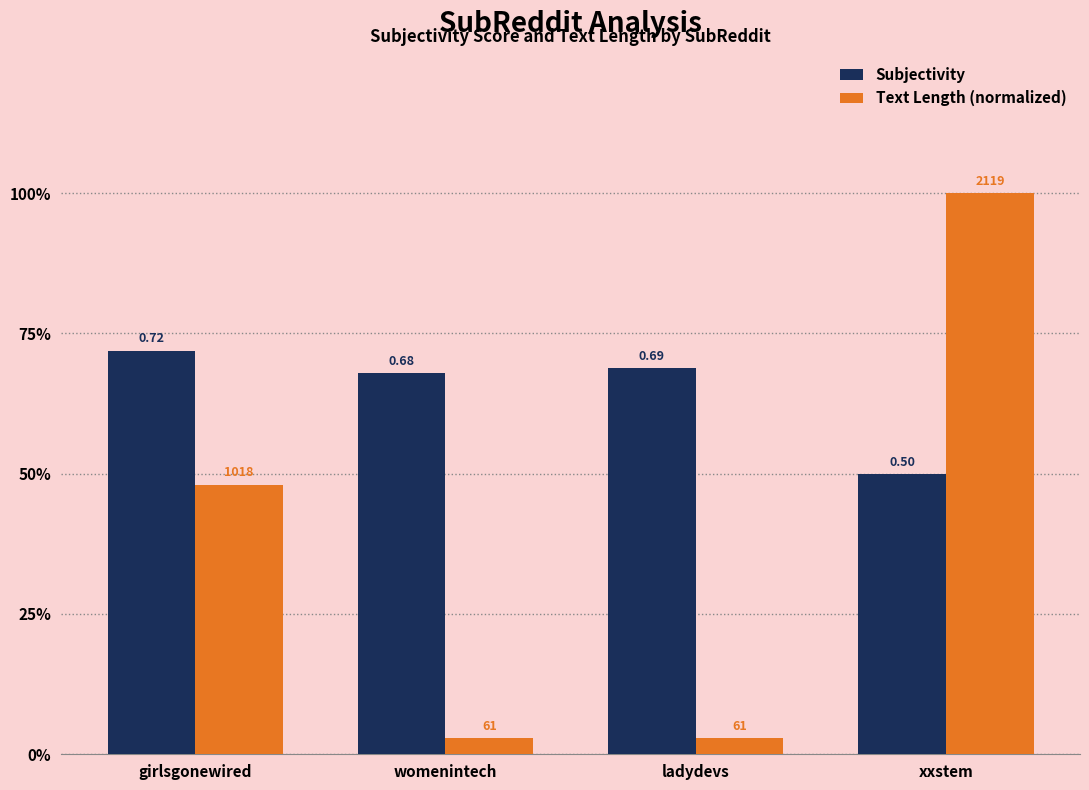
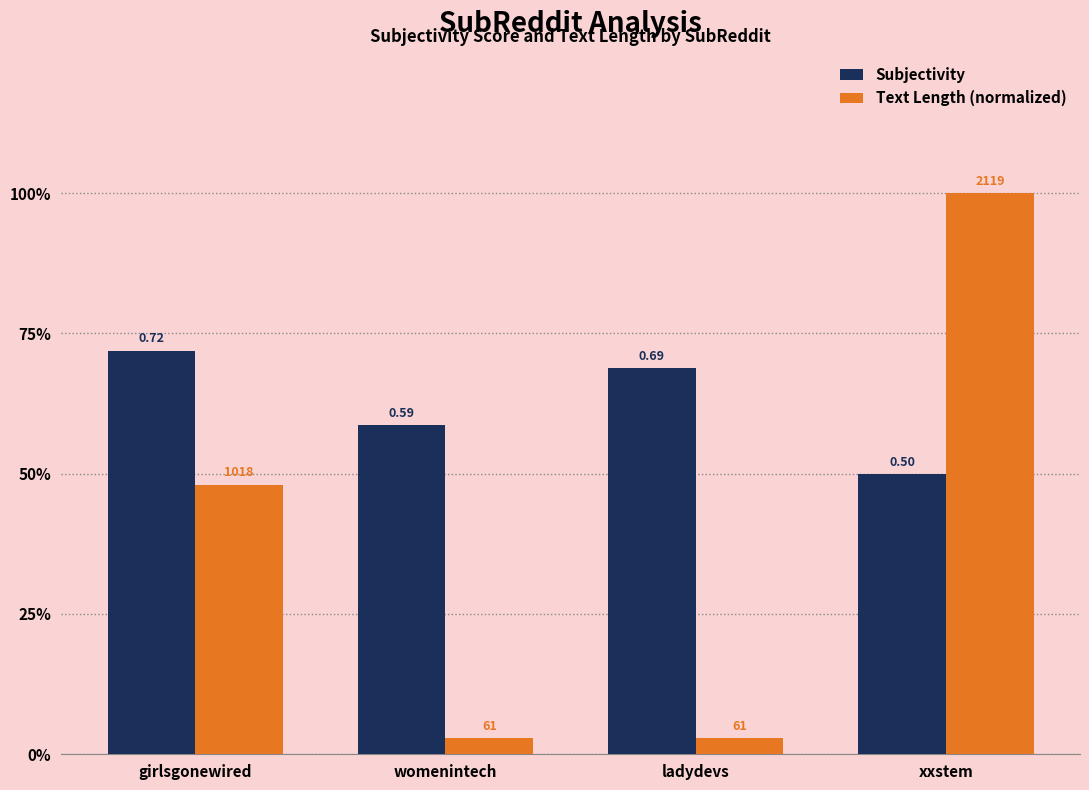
Subjectivity, womenintech: 0.68 -> 0.59
